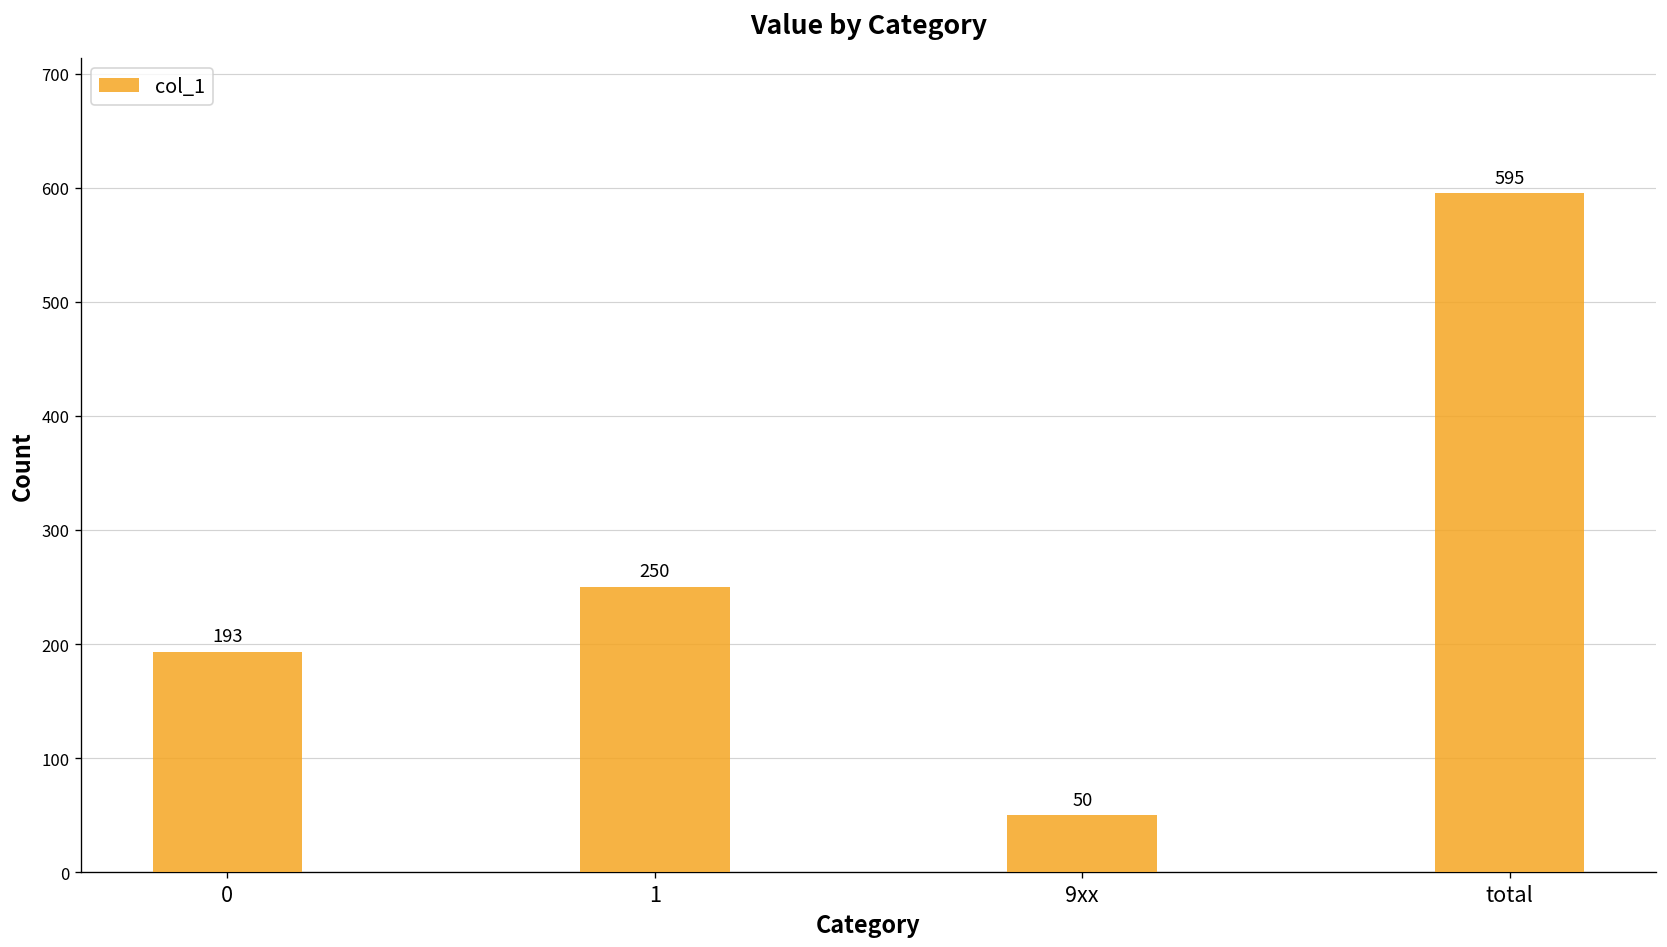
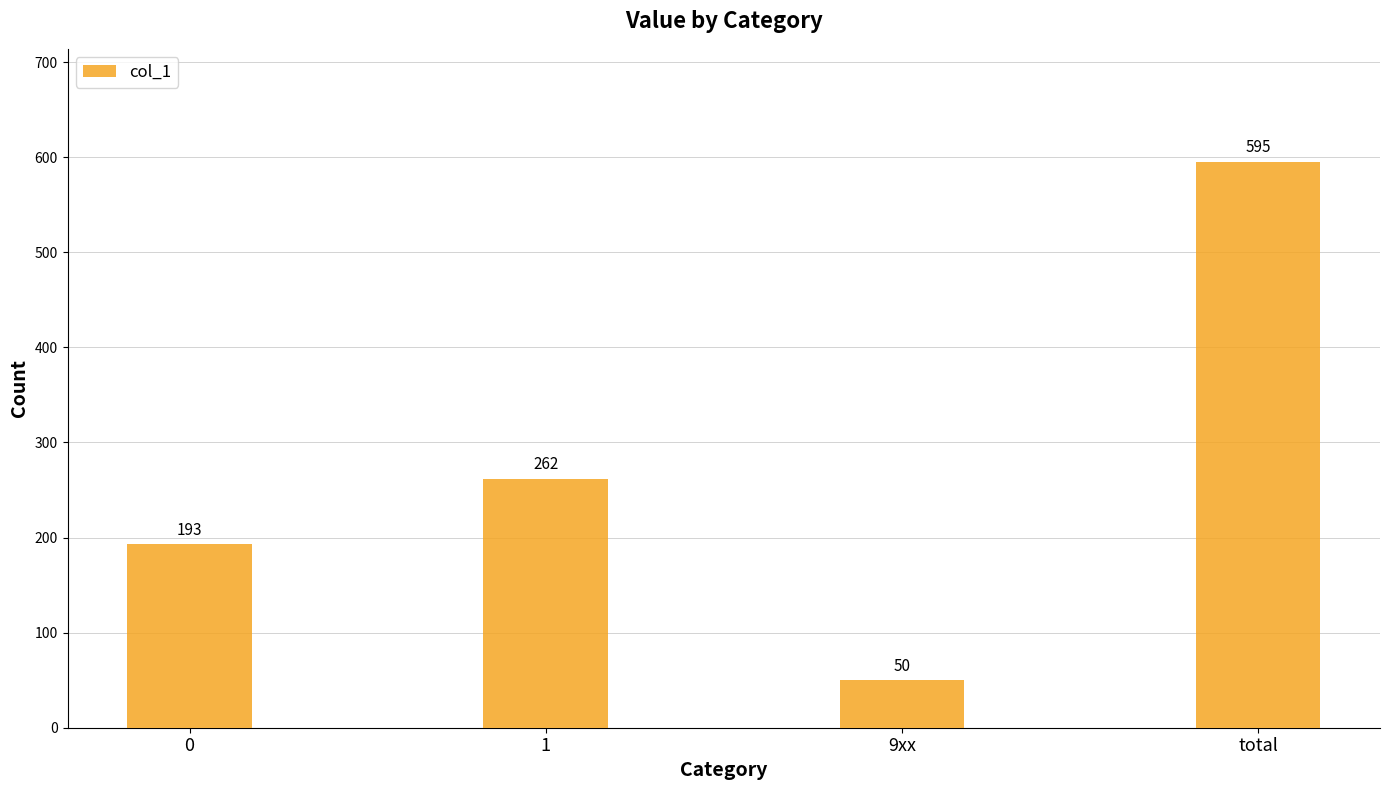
1: 250 -> 262
